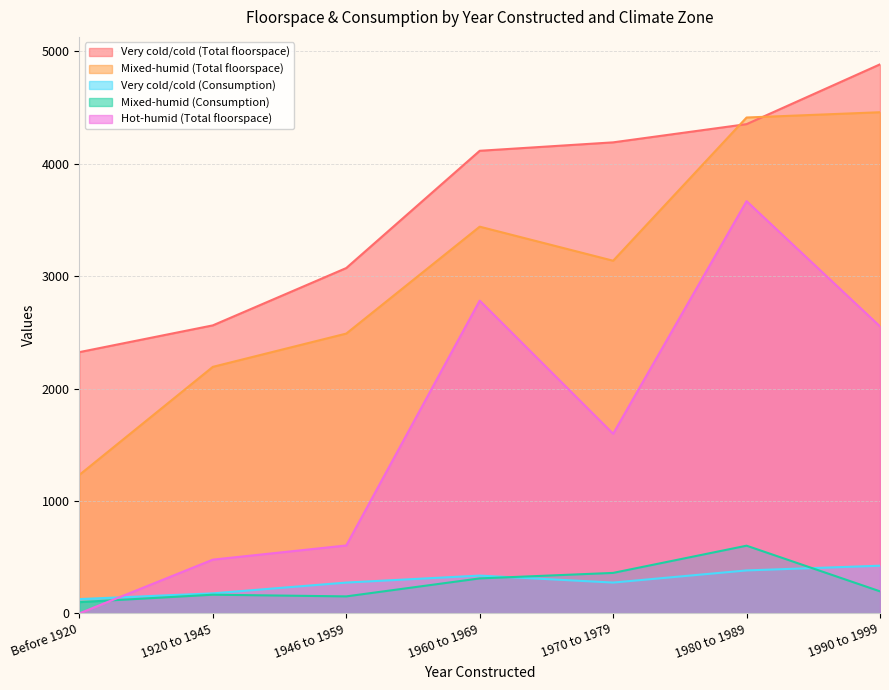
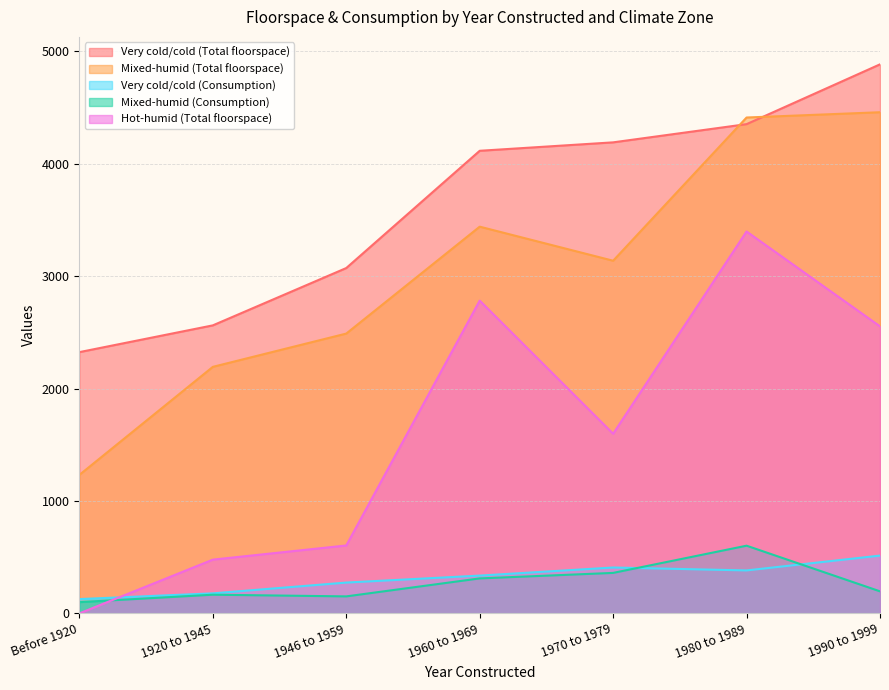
Very cold/cold (Consumption), 1970 to 1979: 270 -> 410
Hot-humid (Total floorspace), 1980 to 1989: 3670 -> 3400
Very cold/cold (Consumption), 1990 to 1999: 420 -> 510
